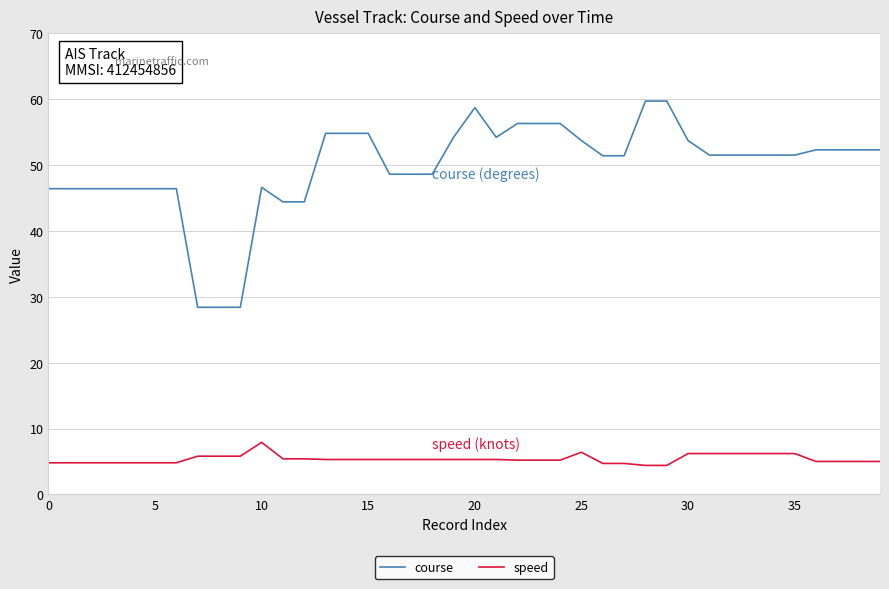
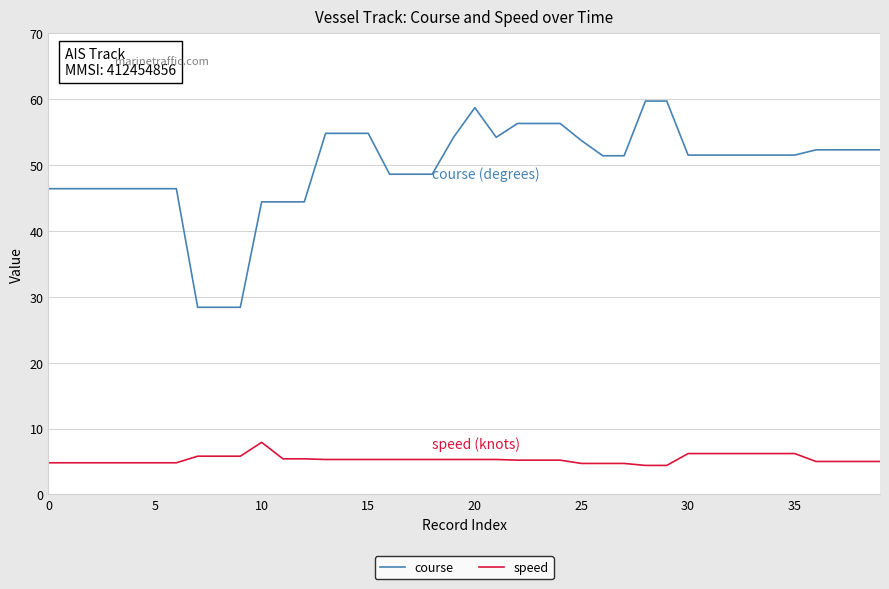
course, 10: 47 -> 44
speed, 25: 6 -> 5
course, 30: 54 -> 52
